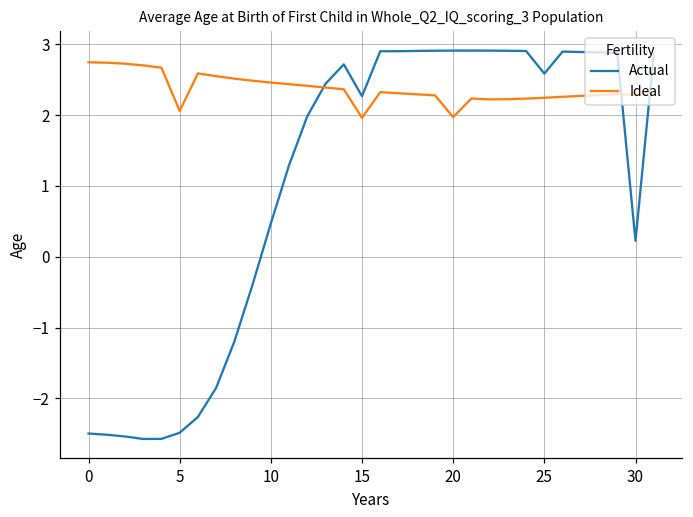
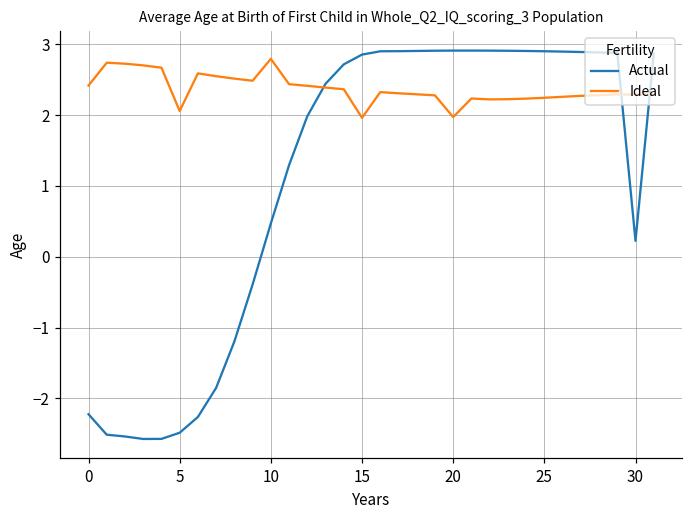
Actual, 0: -2.5 -> -2.2
Ideal, 0: 2.7 -> 2.4
Ideal, 10: 2.5 -> 2.8
Actual, 15: 2.3 -> 2.9
Actual, 25: 2.6 -> 2.9
